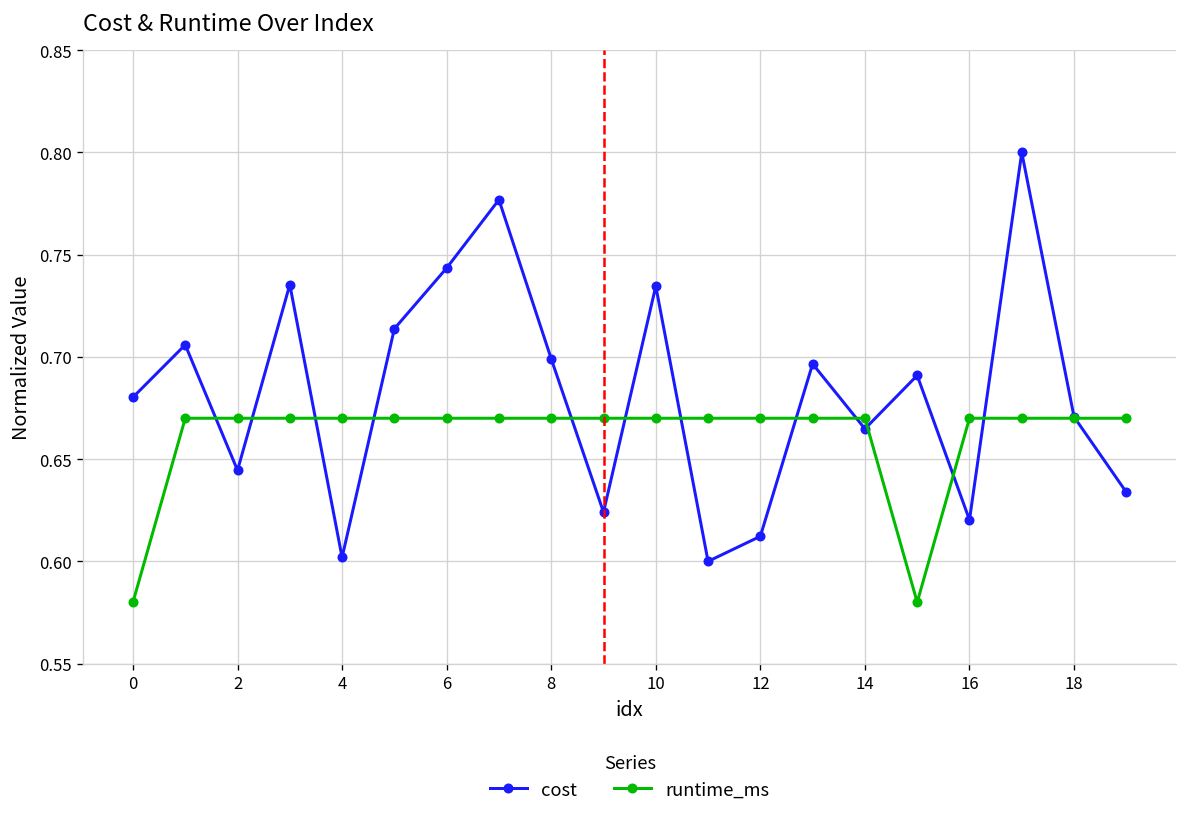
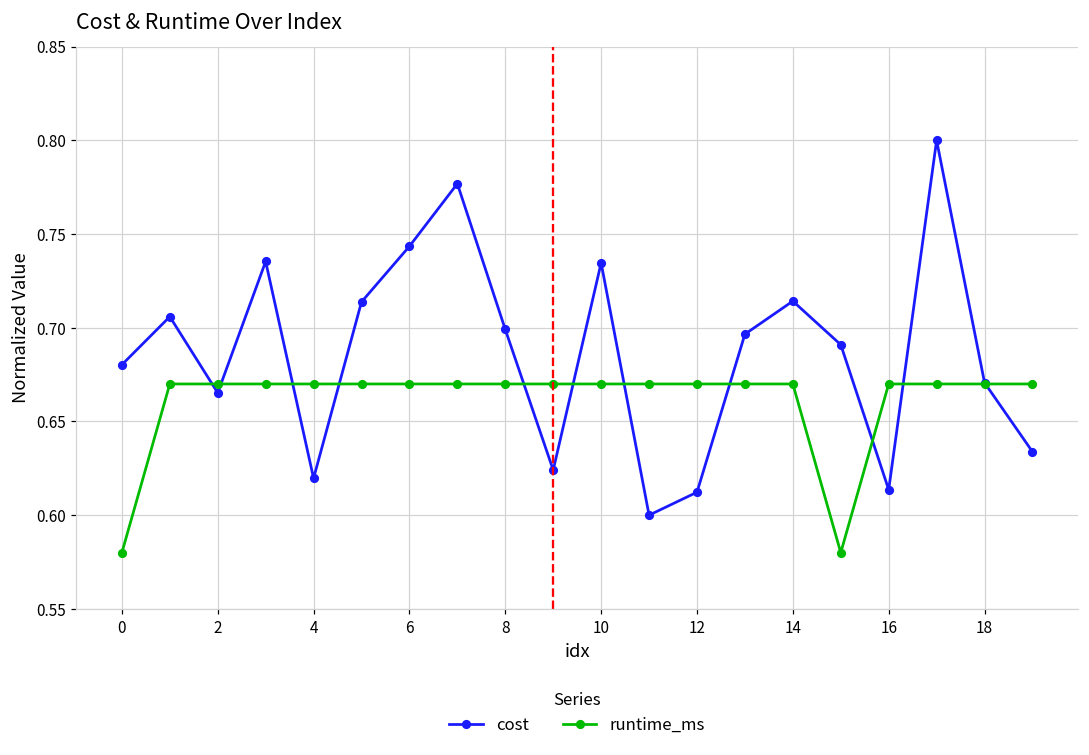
cost, 2: 0.645 -> 0.665
cost, 4: 0.602 -> 0.620
cost, 14: 0.665 -> 0.714
cost, 16: 0.620 -> 0.614
